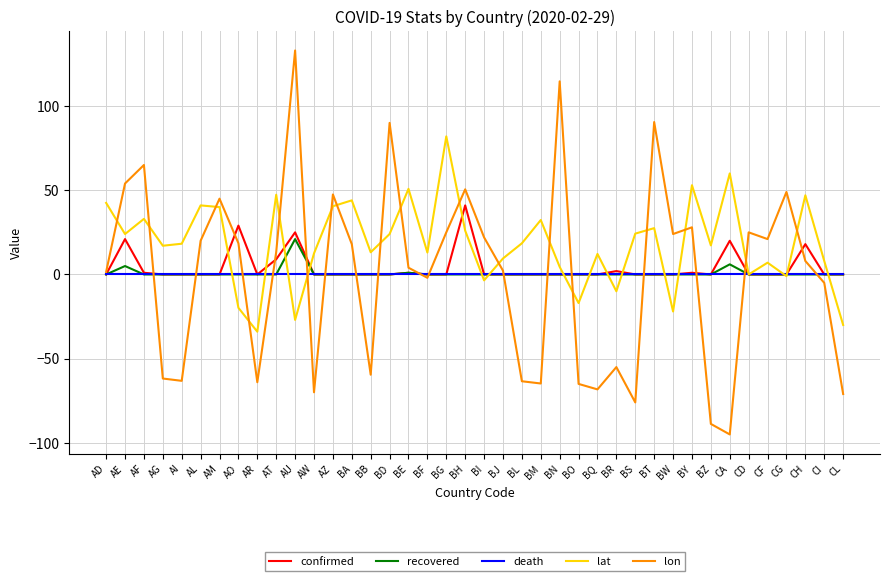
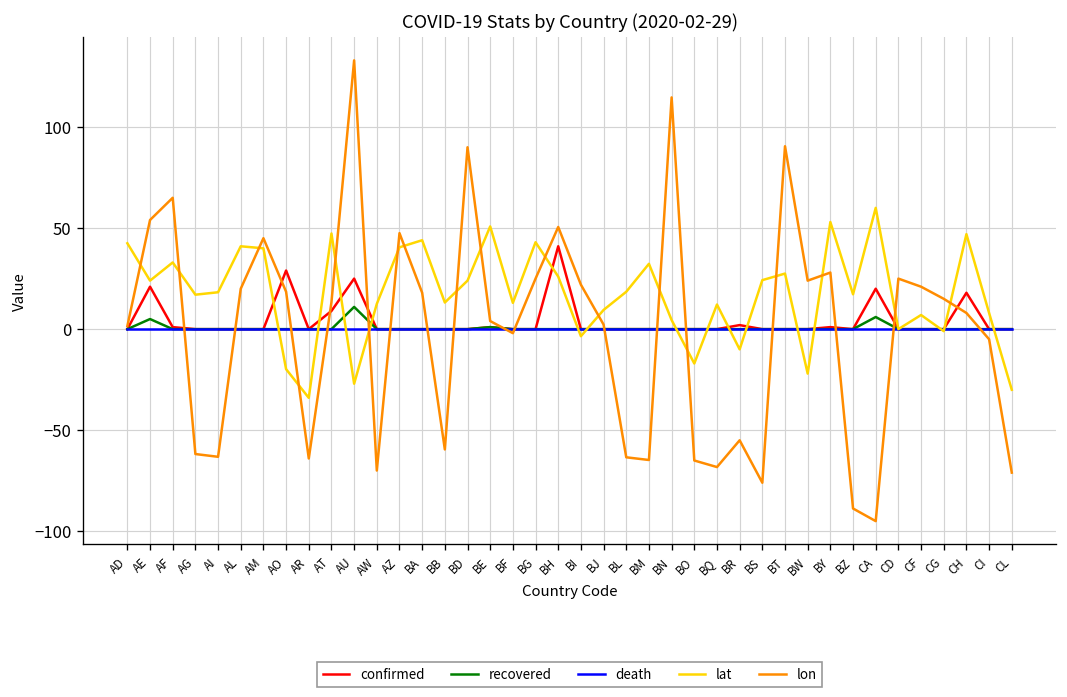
recovered, AU: 21 -> 11
lat, BG: 82 -> 43
lon, CG: 49 -> 15
